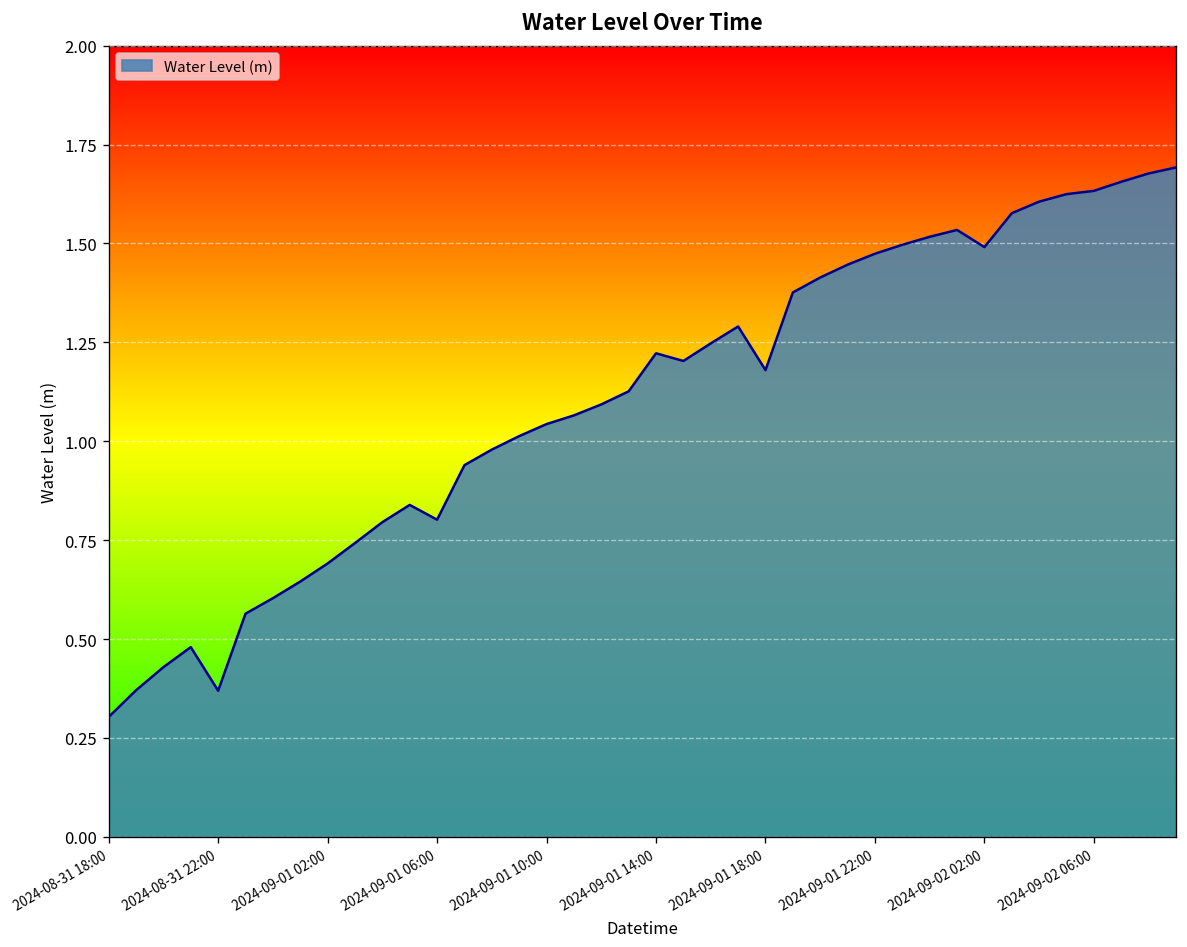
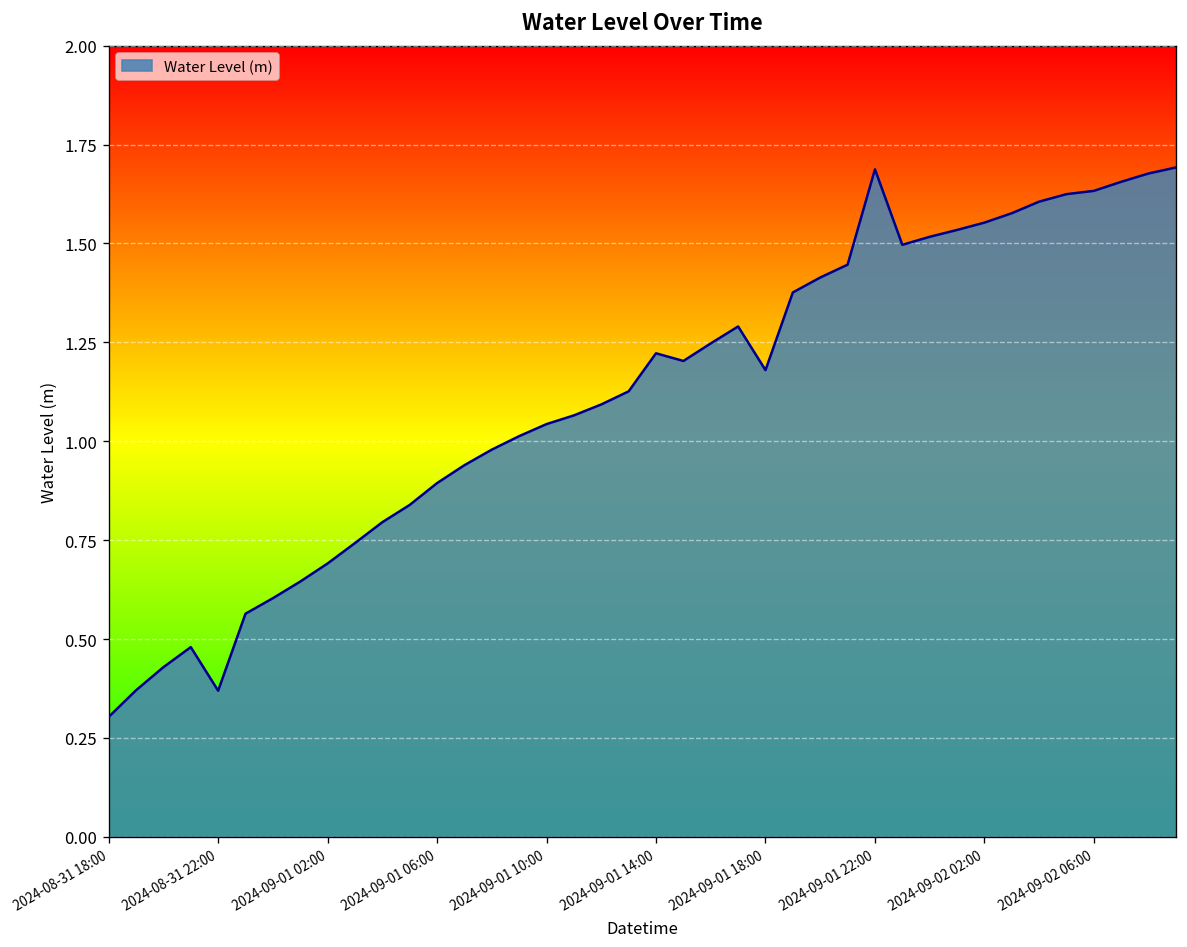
2024-09-01 06:00: 0.80 -> 0.89
2024-09-01 22:00: 1.47 -> 1.69
2024-09-02 02:00: 1.49 -> 1.55
